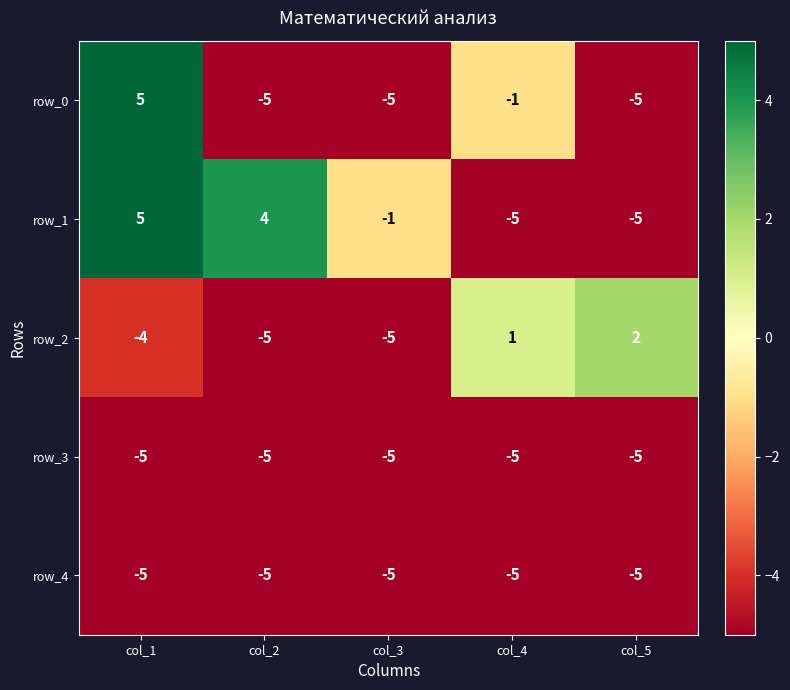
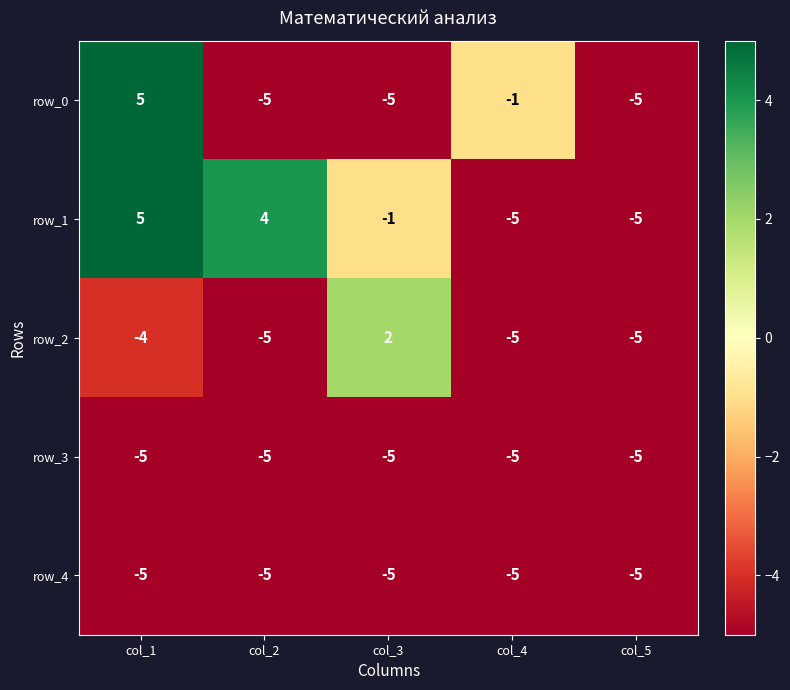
row_2, col_3: -5 -> 2
row_2, col_4: 1 -> -5
row_2, col_5: 2 -> -5
